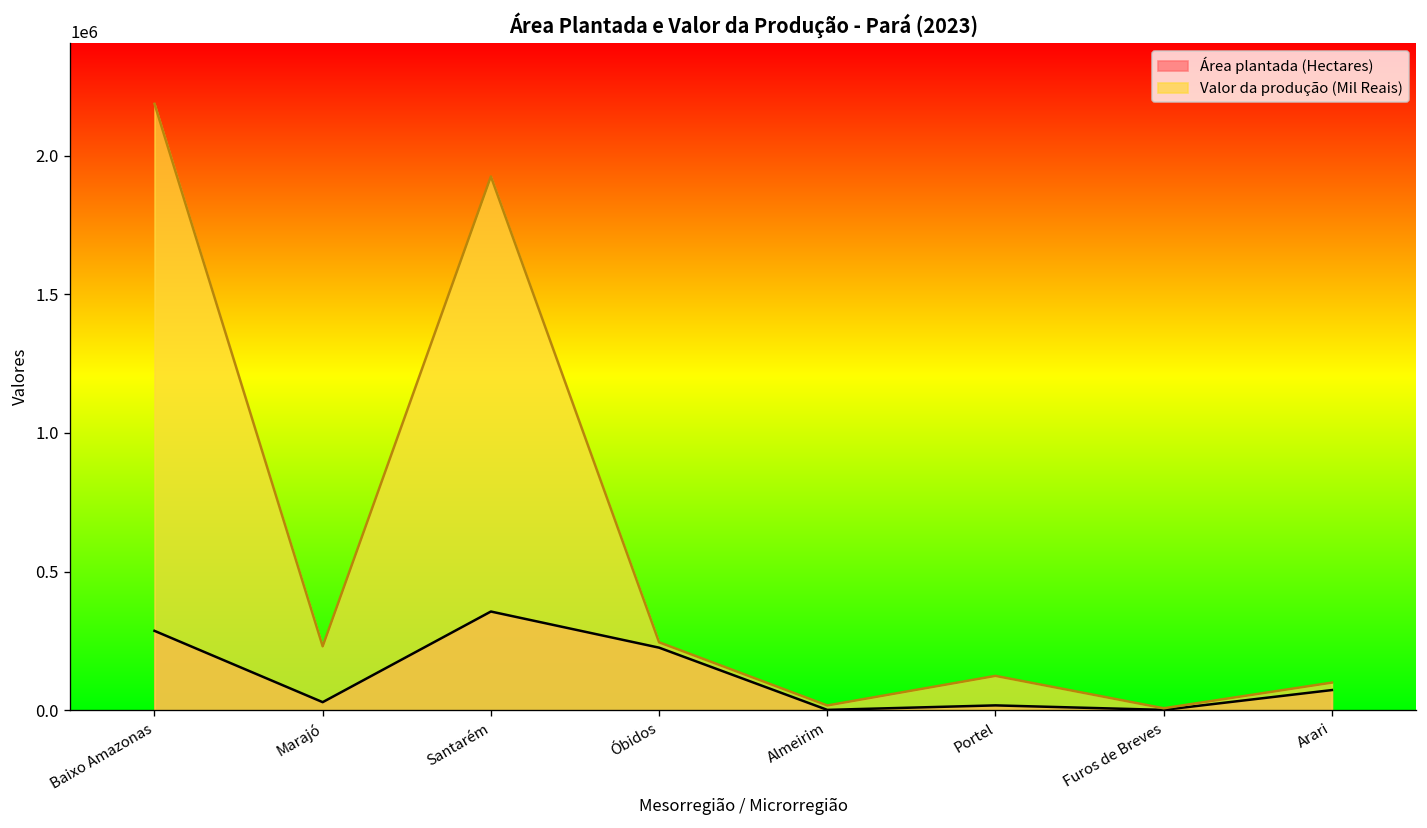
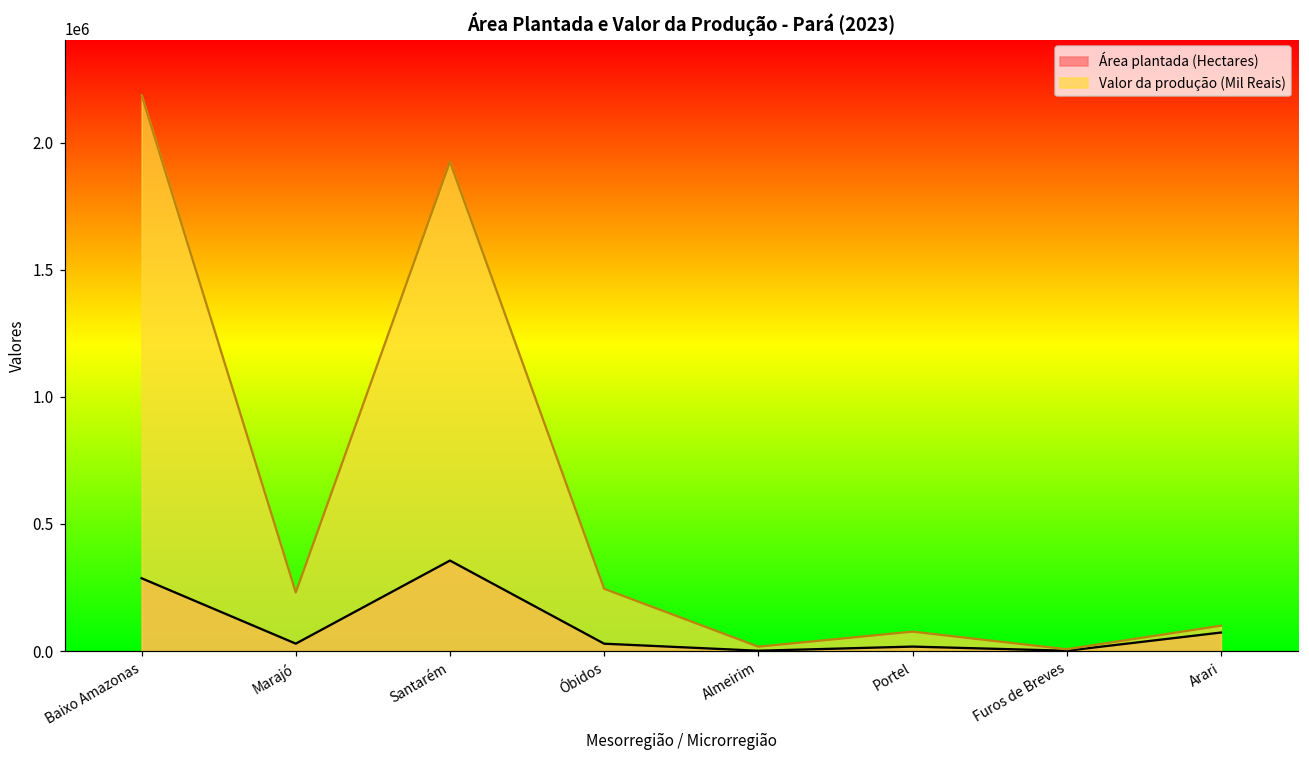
Área plantada (Hectares), Óbidos: 230000 -> 30000
Valor da produção (Mil Reais), Portel: 120000 -> 80000
